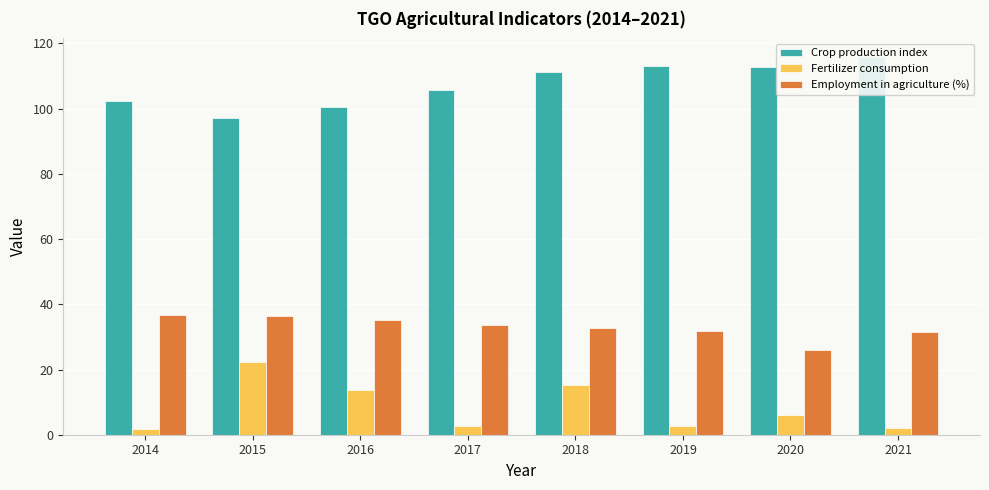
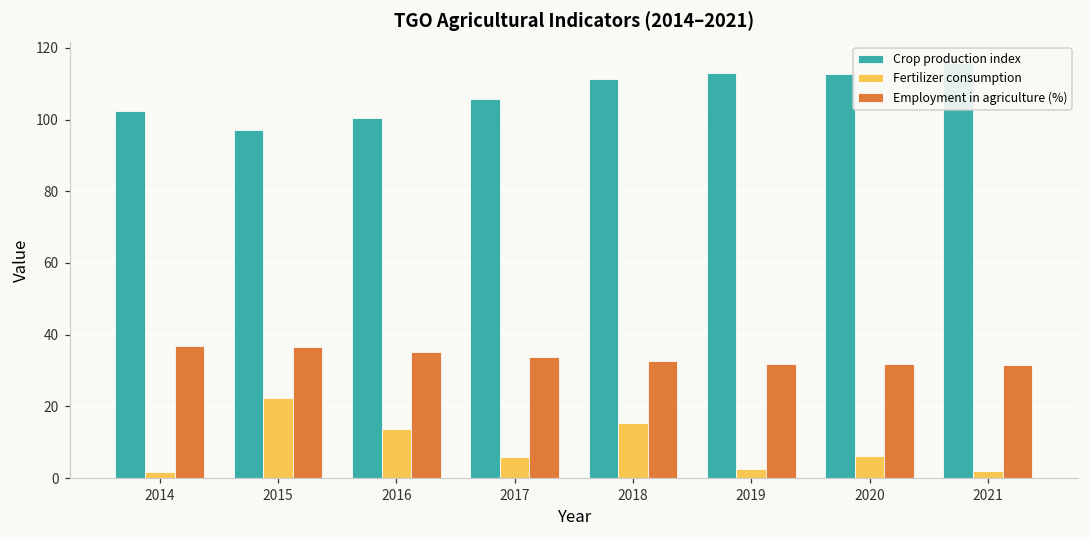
Fertilizer consumption, 2017: 3 -> 6
Employment in agriculture (%), 2020: 26 -> 32
